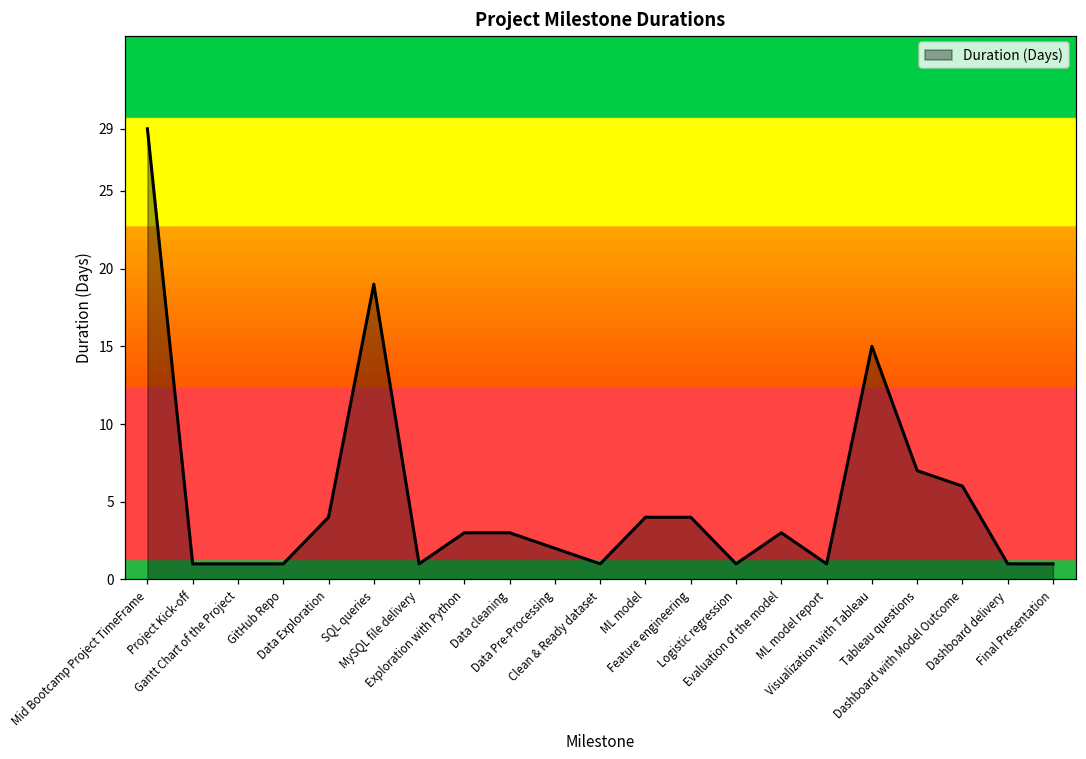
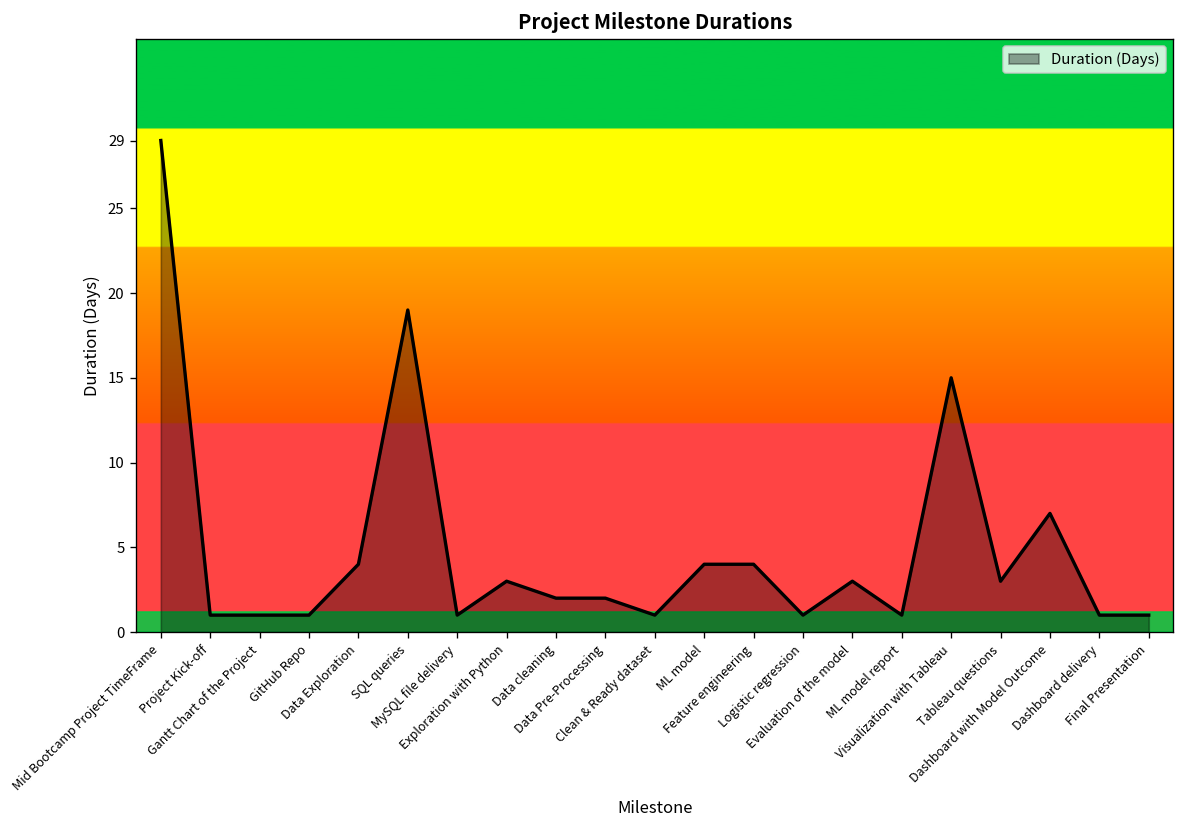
Data cleaning: 3 -> 2
Tableau questions: 7 -> 3
Dashboard with Model Outcome: 6 -> 7
